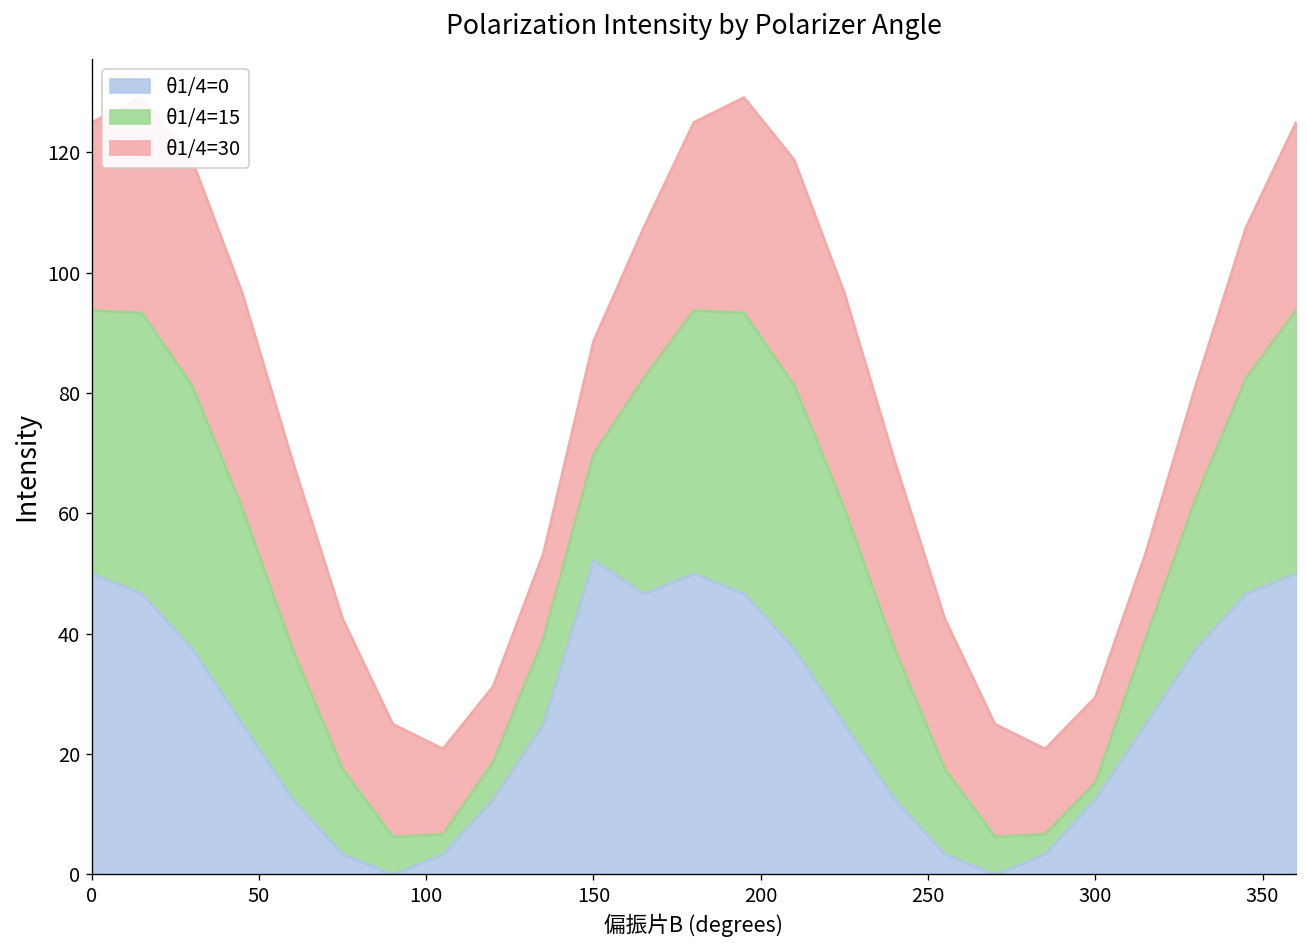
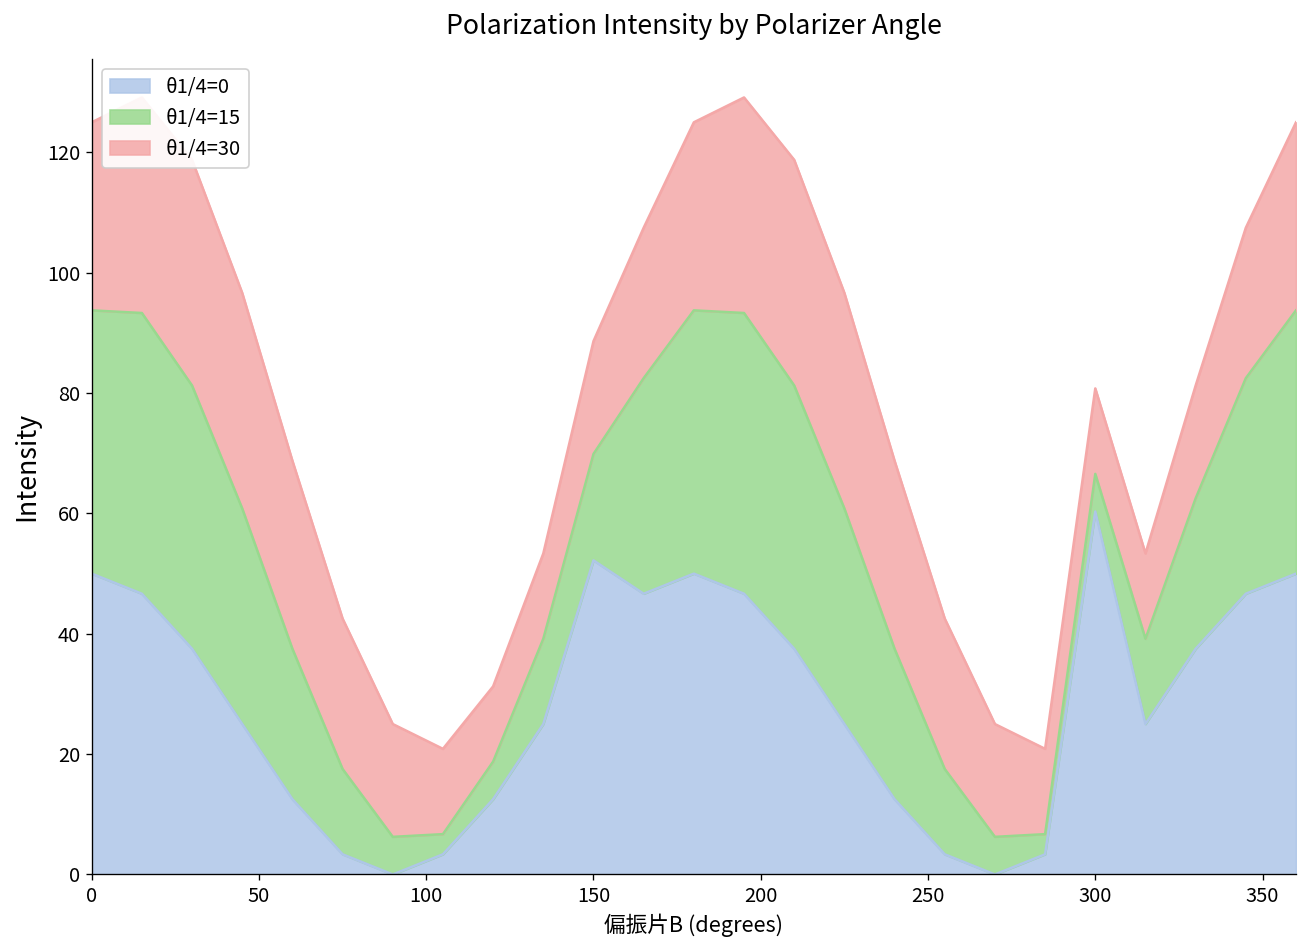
θ1/4=0, 300: 13 -> 60
θ1/4=15, 300: 3 -> 6
